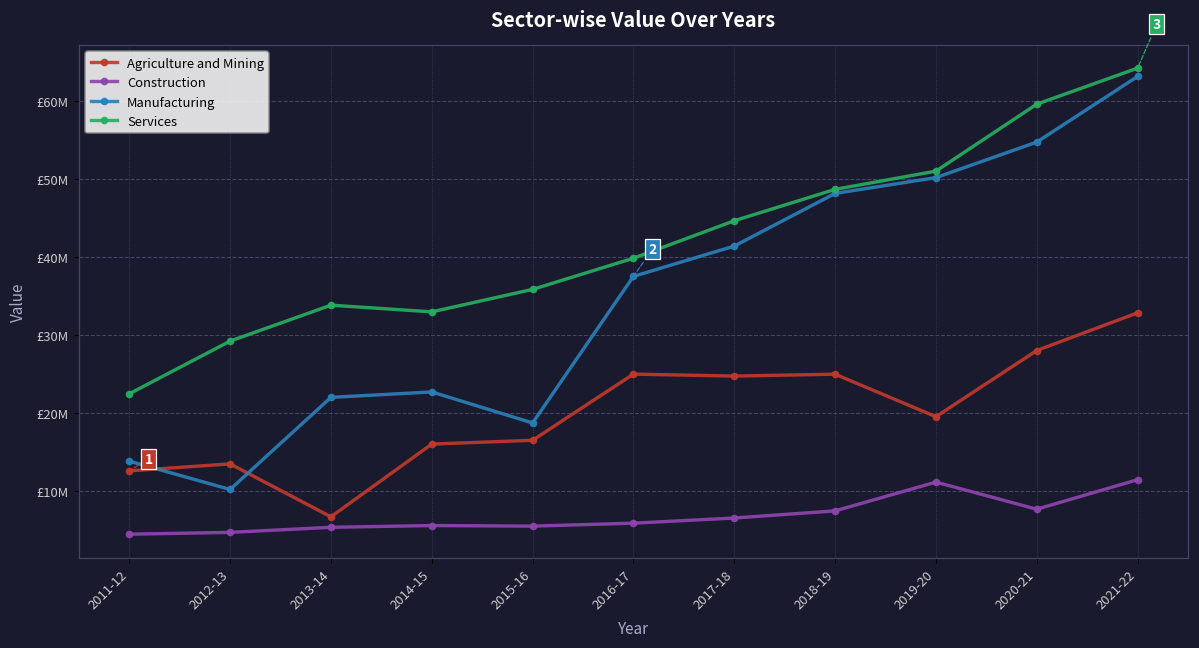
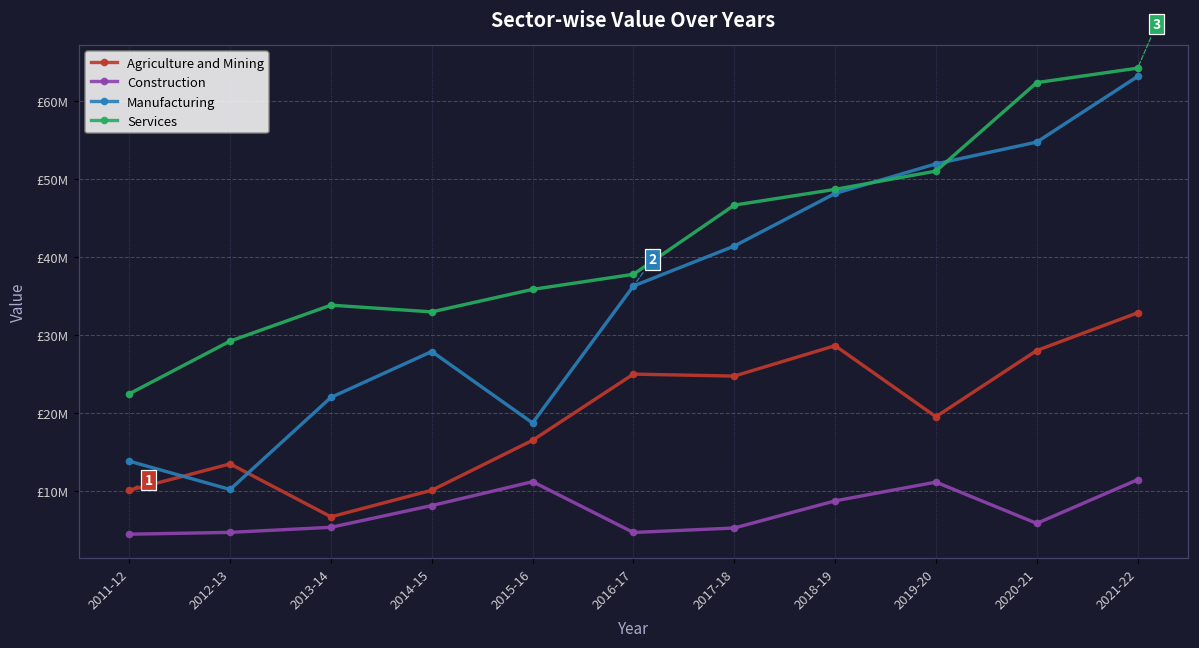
Agriculture and Mining, 2011-12: £13000000 -> £10000000
Agriculture and Mining, 2014-15: £16000000 -> £10000000
Construction, 2014-15: £6000000 -> £8000000
Manufacturing, 2014-15: £23000000 -> £28000000
Construction, 2015-16: £6000000 -> £11000000
Construction, 2016-17: £6000000 -> £5000000
Manufacturing, 2016-17: £37000000 -> £36000000
Services, 2016-17: £40000000 -> £38000000
Construction, 2017-18: £7000000 -> £5000000
Services, 2017-18: £45000000 -> £47000000
Agriculture and Mining, 2018-19: £25000000 -> £29000000
Construction, 2018-19: £7000000 -> £9000000
Manufacturing, 2019-20: £50000000 -> £52000000
Construction, 2020-21: £8000000 -> £6000000
Services, 2020-21: £60000000 -> £62000000
